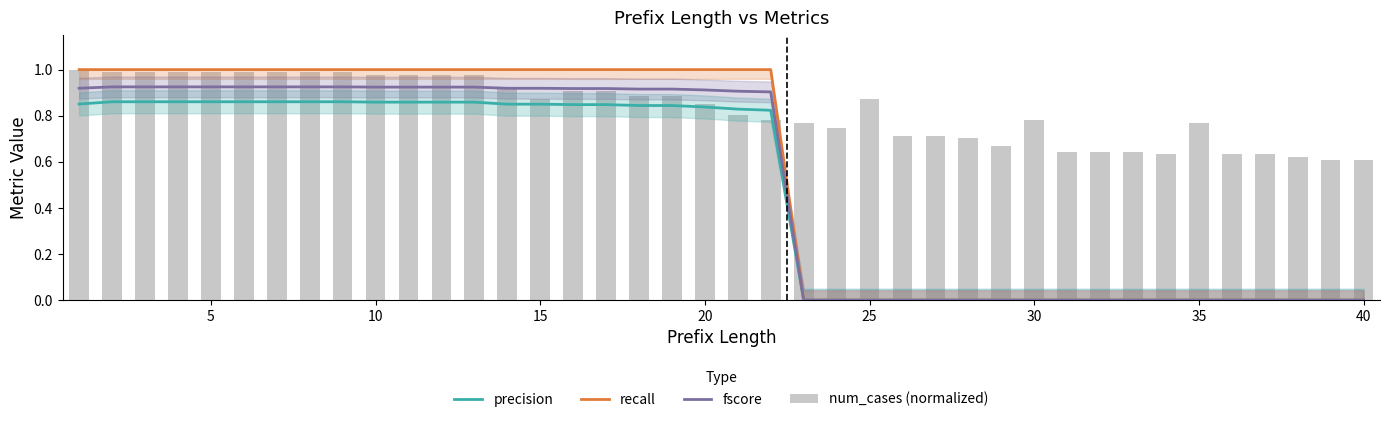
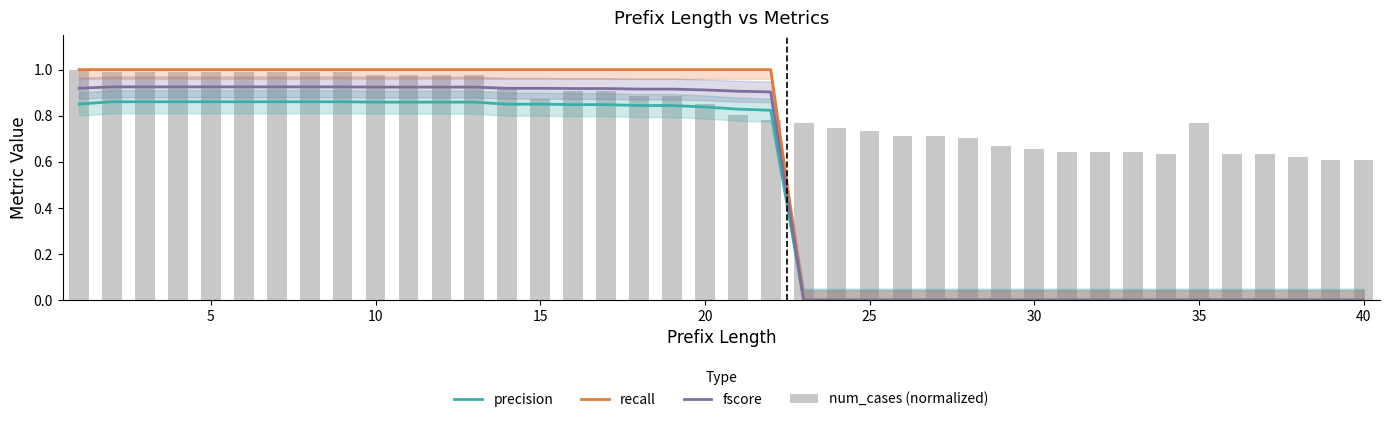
num_cases (normalized), 25: 0.87 -> 0.74
num_cases (normalized), 30: 0.78 -> 0.66
